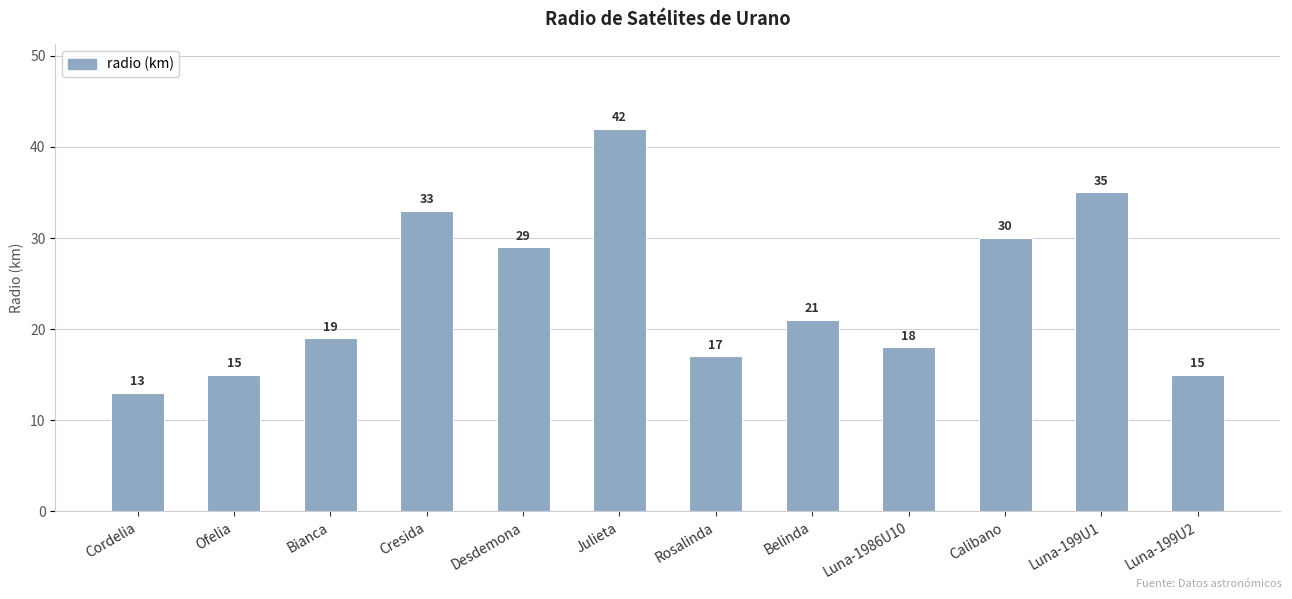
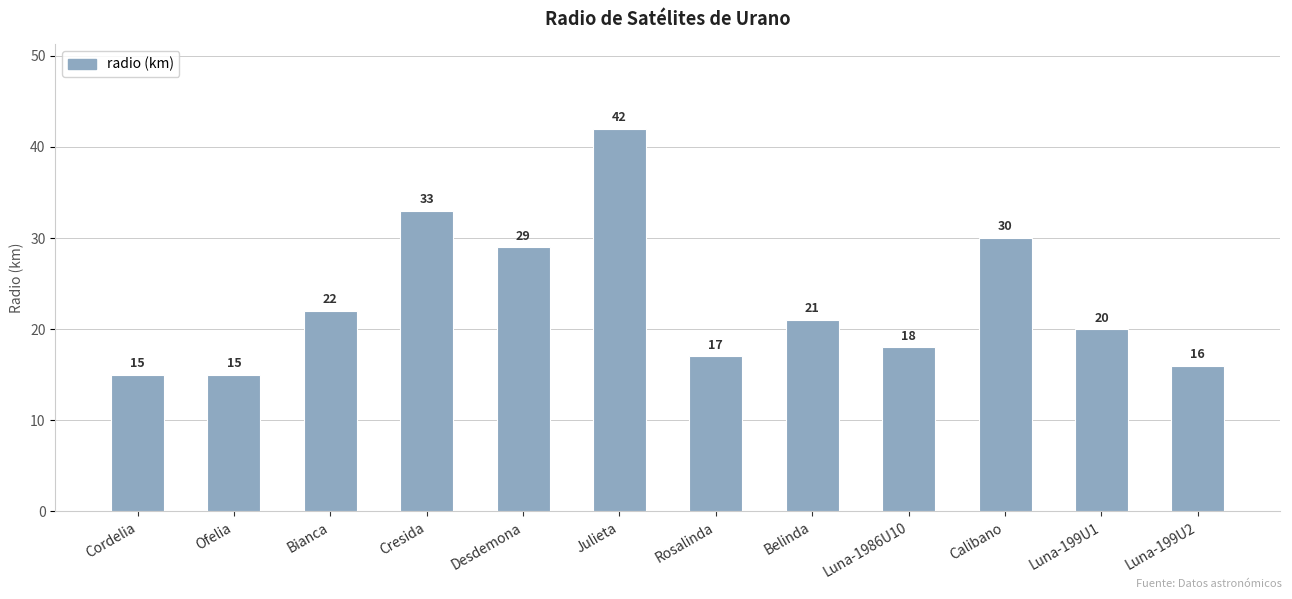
Cordelia: 13 -> 15
Bianca: 19 -> 22
Luna-199U1: 35 -> 20
Luna-199U2: 15 -> 16
